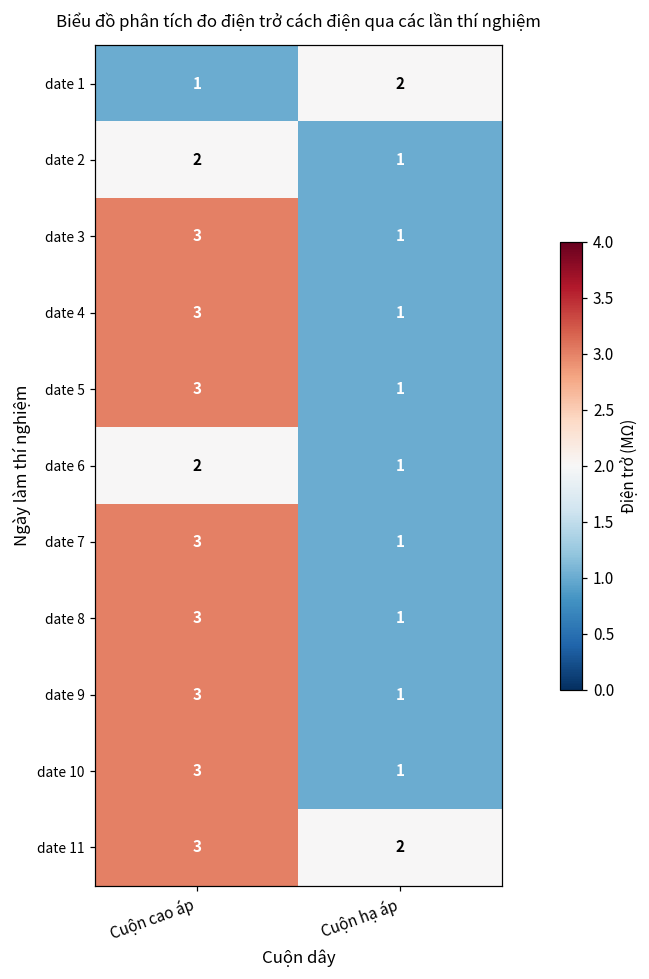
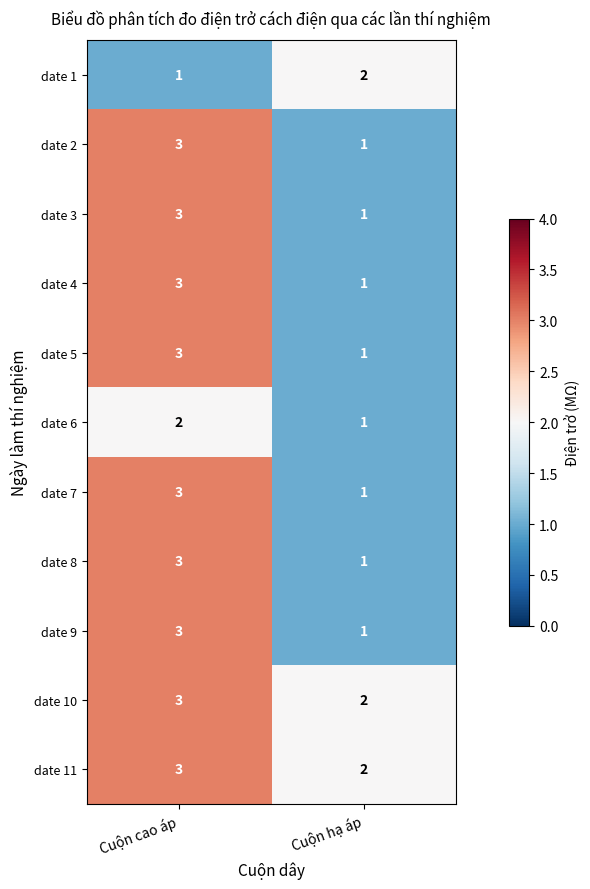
date 2, Cuộn cao áp: 2 -> 3
date 10, Cuộn hạ áp: 1 -> 2
